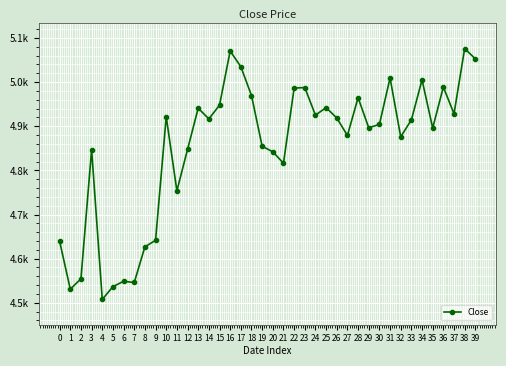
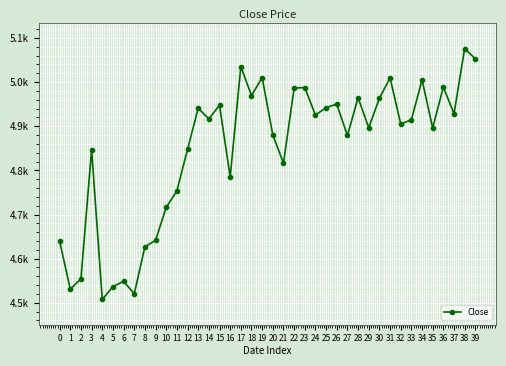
7: 4550 -> 4520
10: 4920 -> 4720
16: 5070 -> 4790
19: 4850 -> 5010
20: 4840 -> 4880
26: 4920 -> 4950
30: 4900 -> 4960
32: 4880 -> 4910
